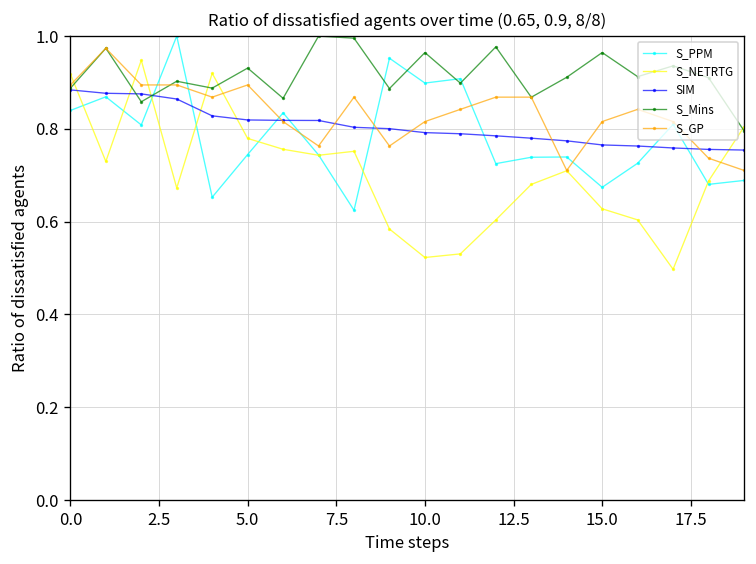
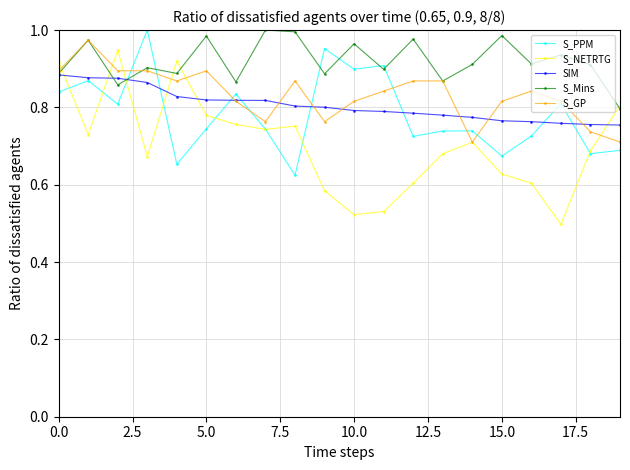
S_Mins, 5.0: 0.93 -> 0.98
S_Mins, 15.0: 0.96 -> 0.99
